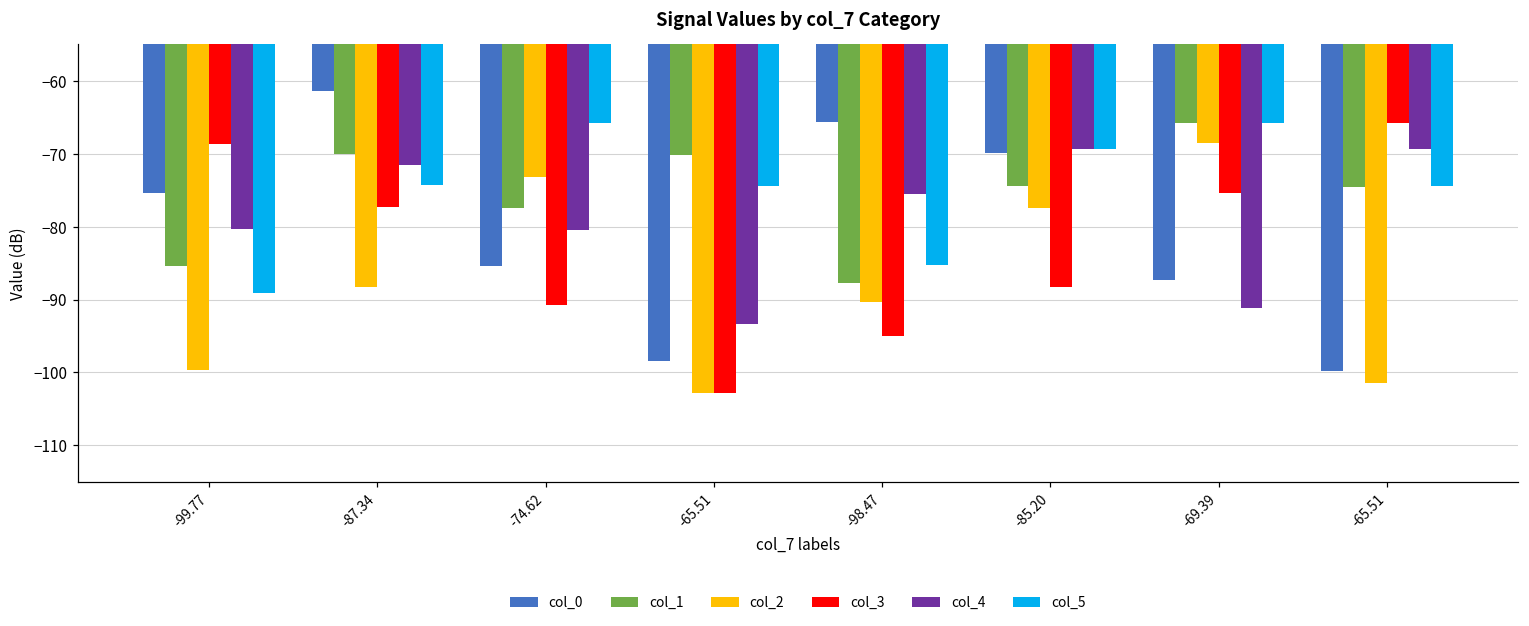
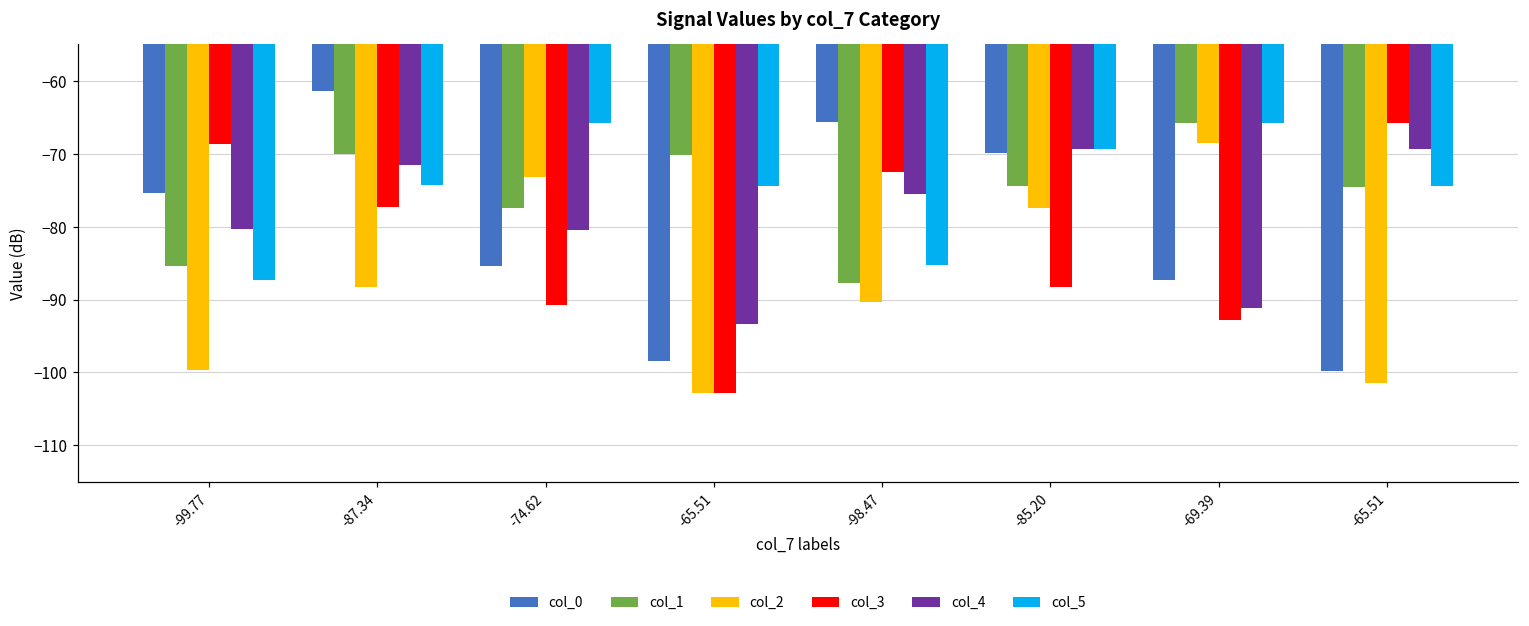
col_5, -99.77: -89 -> -87
col_3, -98.47: -95 -> -73
col_3, -69.39: -75 -> -93
